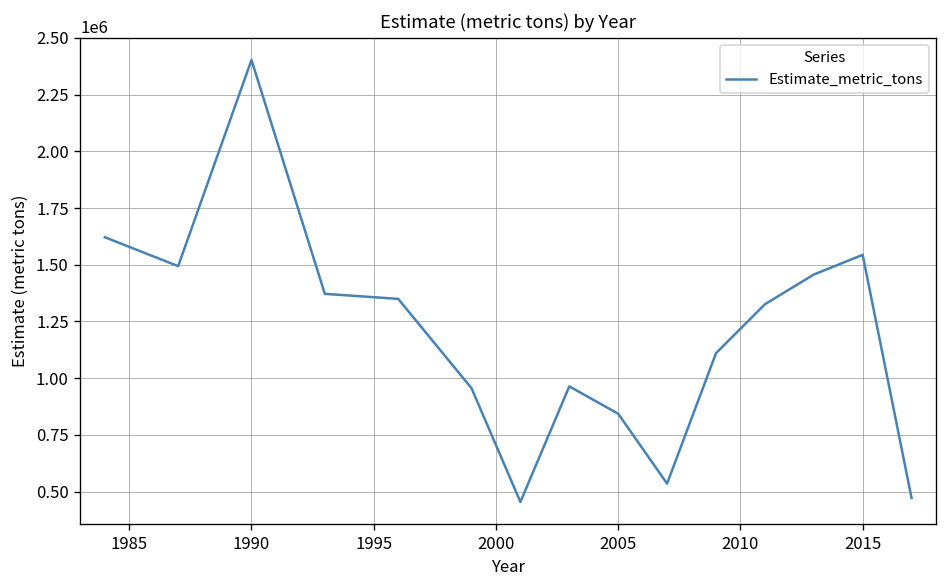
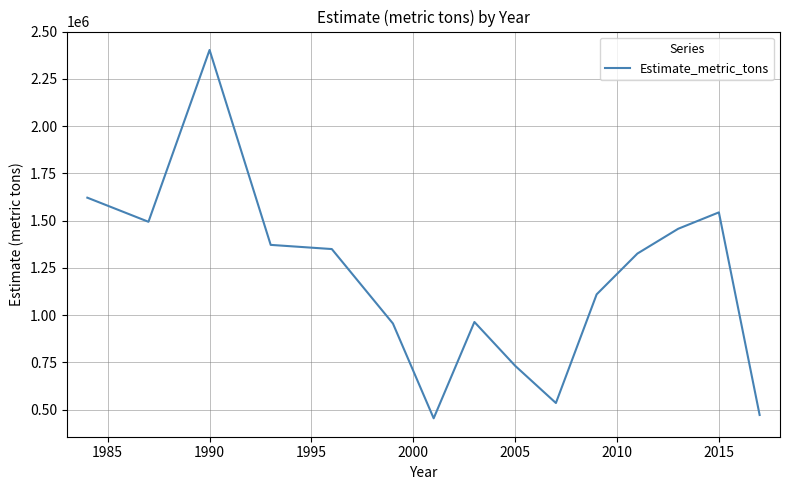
2005: 840000 -> 730000
